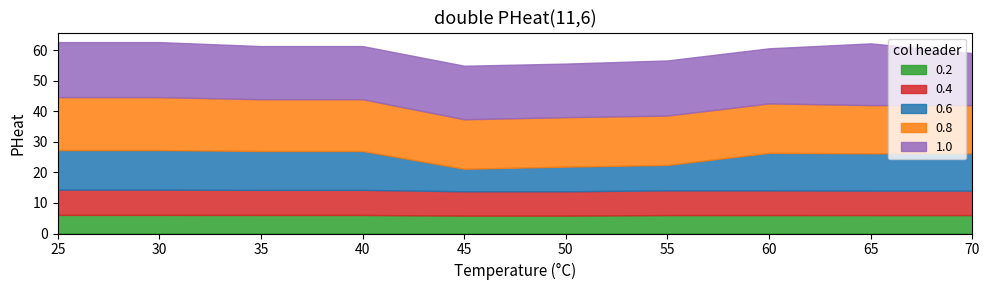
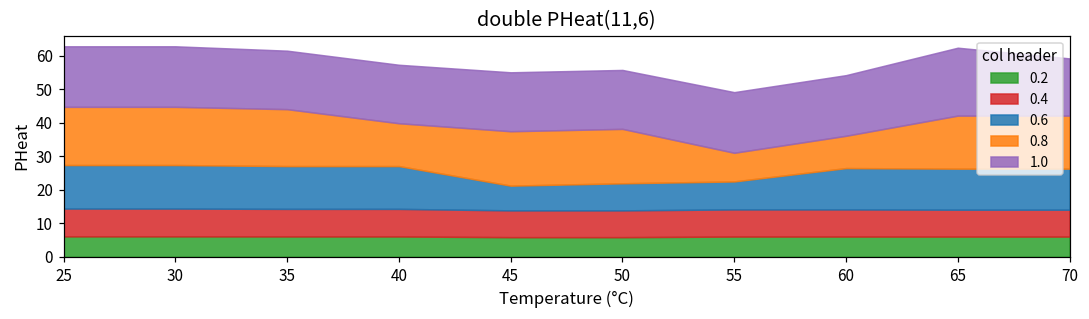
0.8, 40: 17 -> 13
0.8, 55: 16 -> 9
0.8, 60: 16 -> 10
